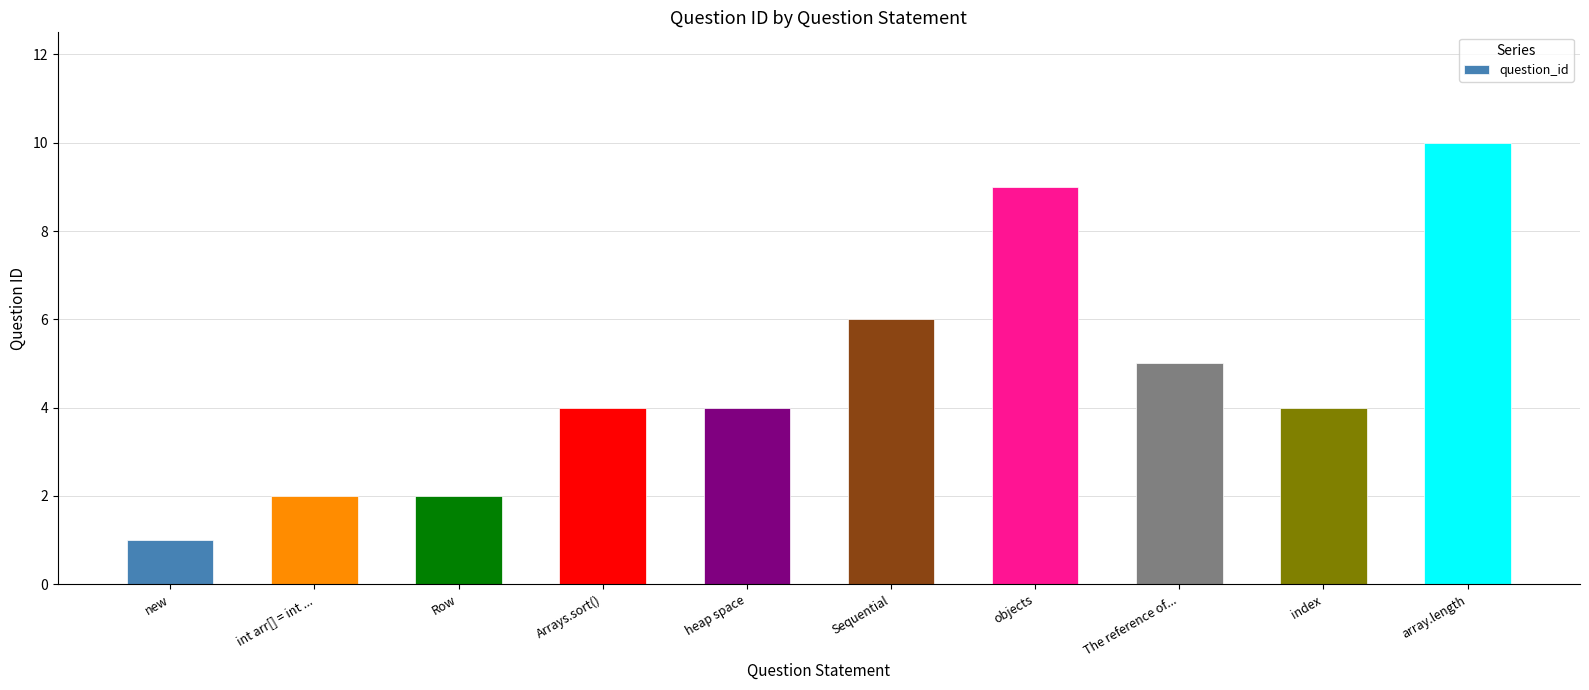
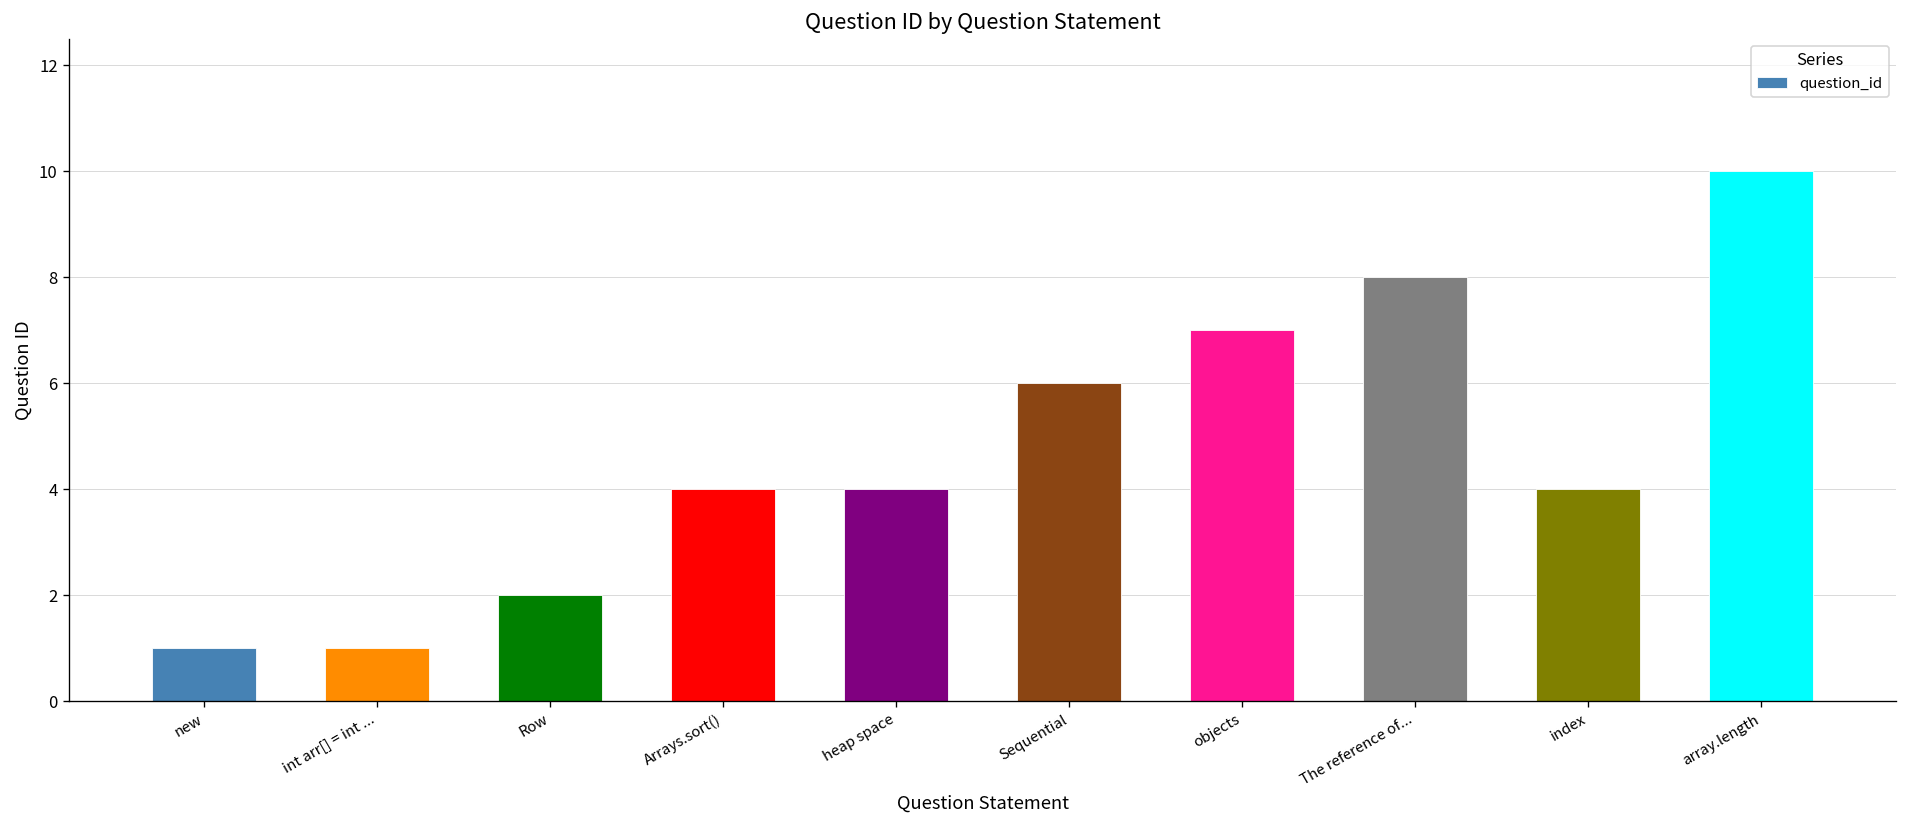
int arr[] = int ...: 2 -> 1
objects: 9 -> 7
The reference of...: 5 -> 8
